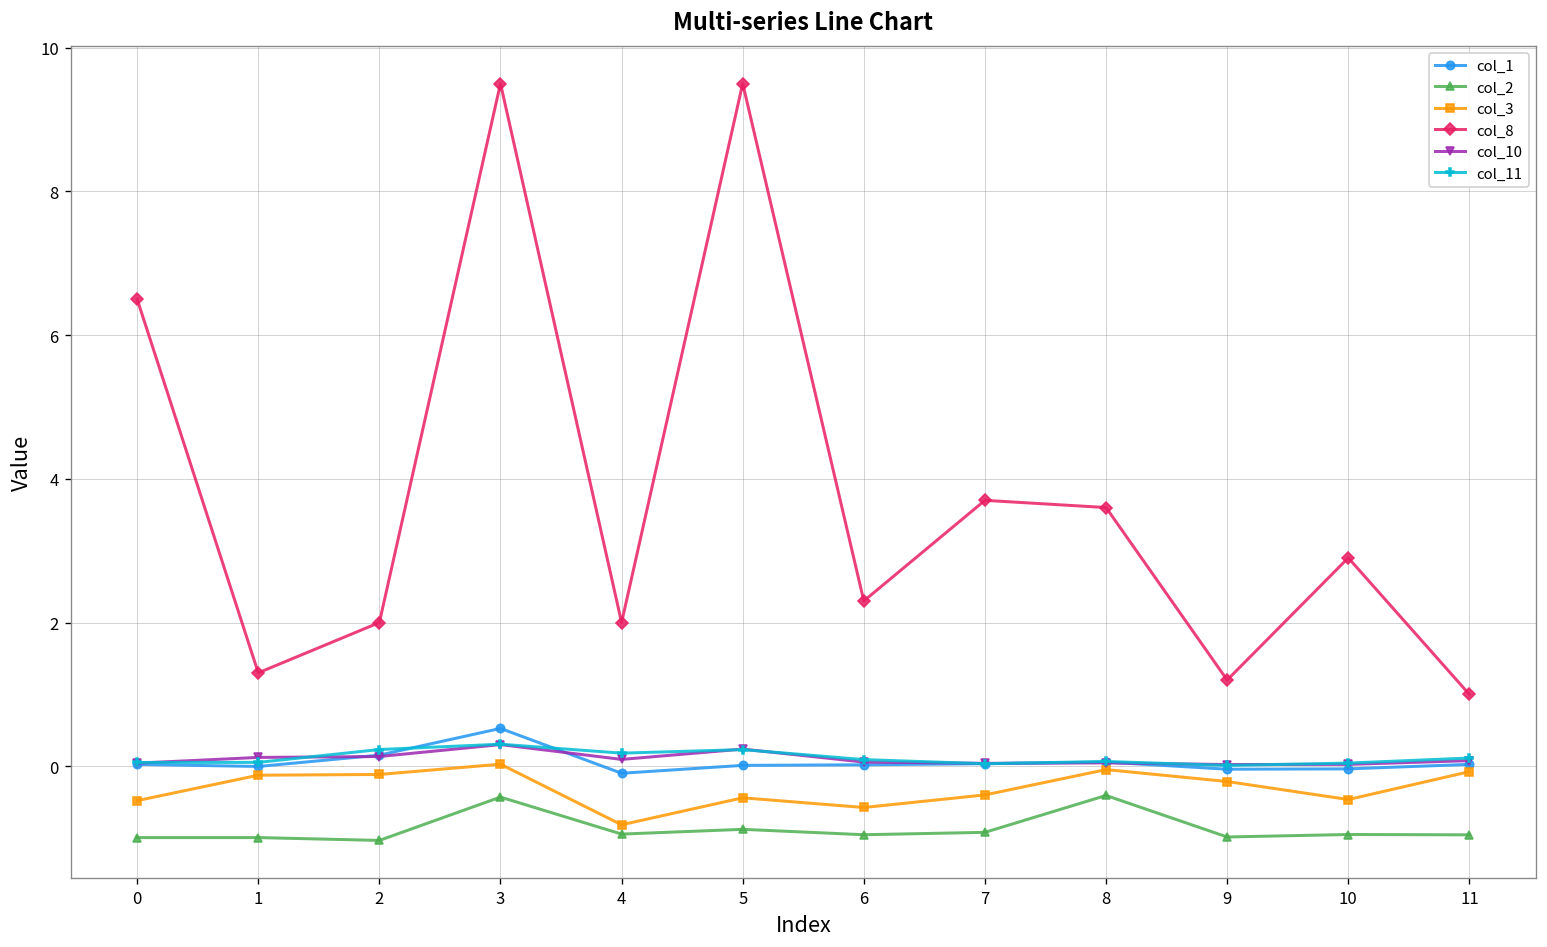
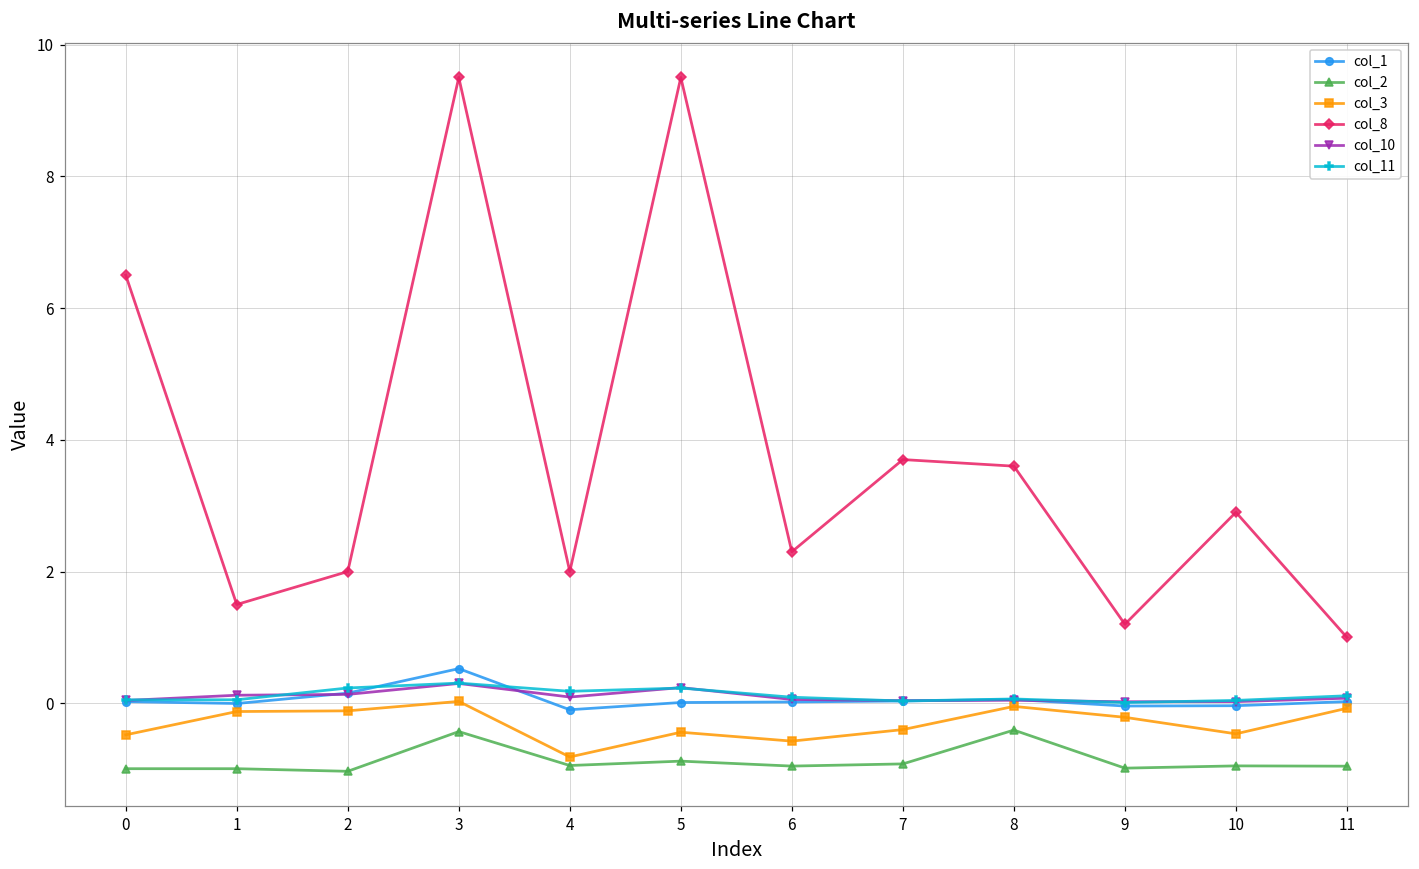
col_8, 1: 1.3 -> 1.5
